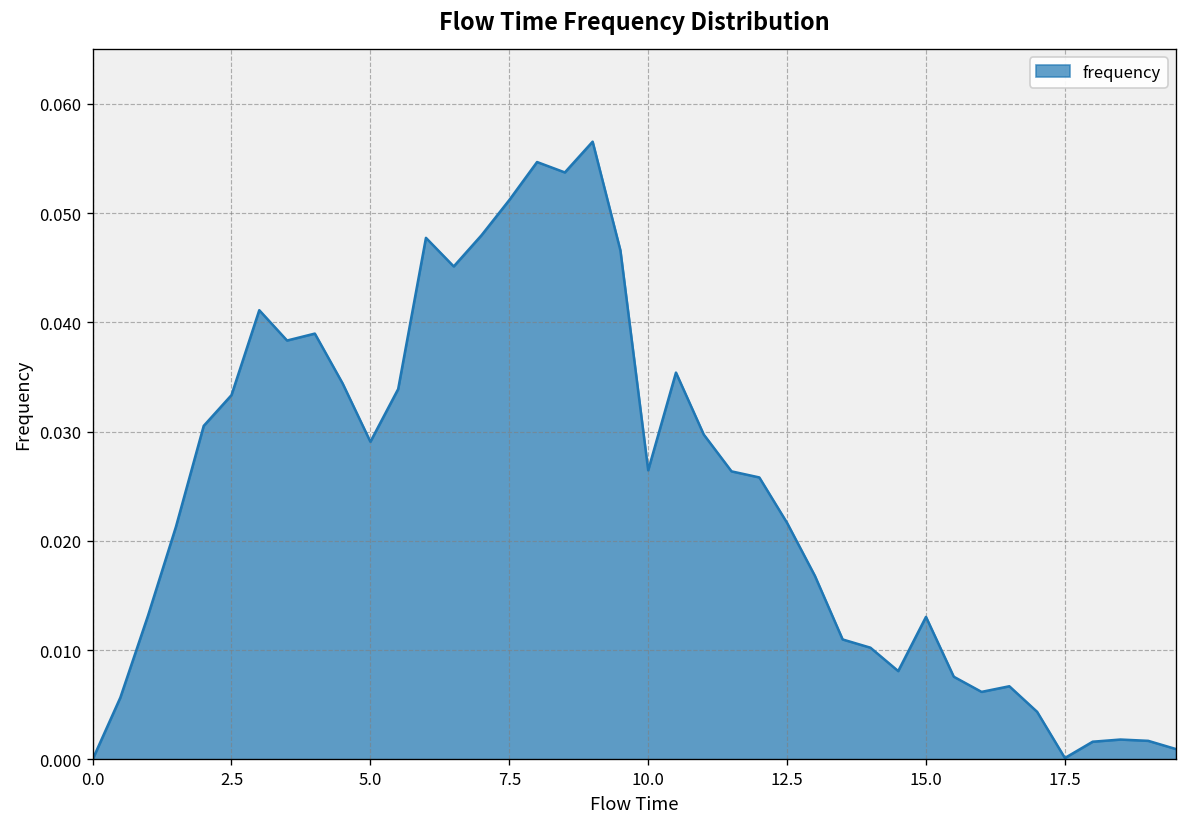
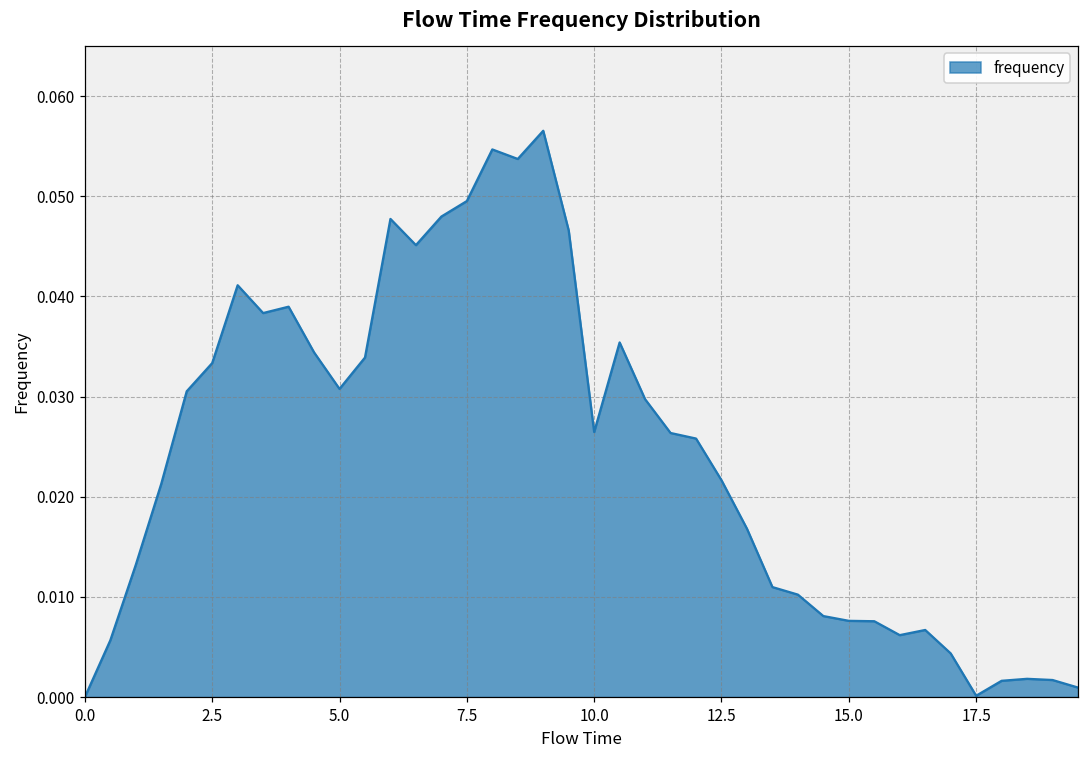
5.0: 0.029 -> 0.031
7.5: 0.051 -> 0.050
15.0: 0.013 -> 0.008
